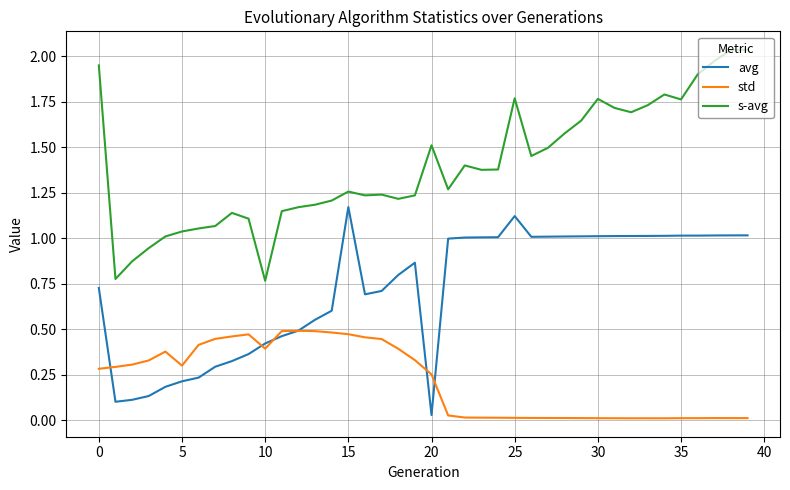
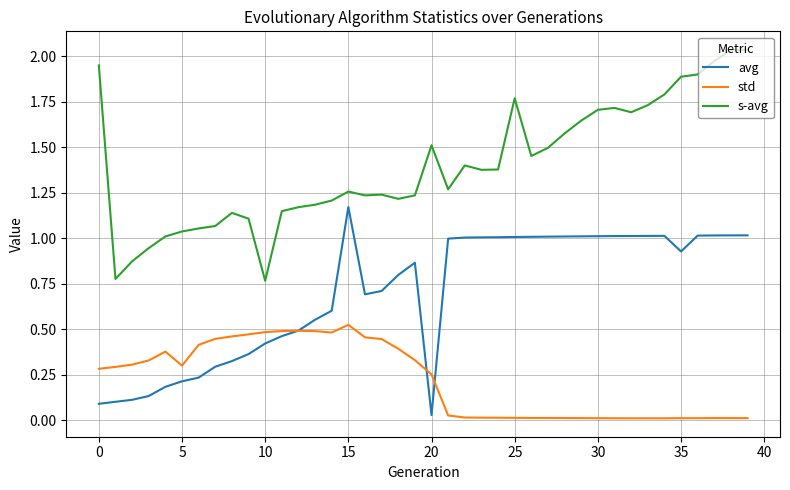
avg, 0: 0.73 -> 0.09
std, 10: 0.39 -> 0.48
std, 15: 0.47 -> 0.52
avg, 25: 1.12 -> 1.01
s-avg, 30: 1.76 -> 1.70
avg, 35: 1.01 -> 0.93
s-avg, 35: 1.76 -> 1.89
